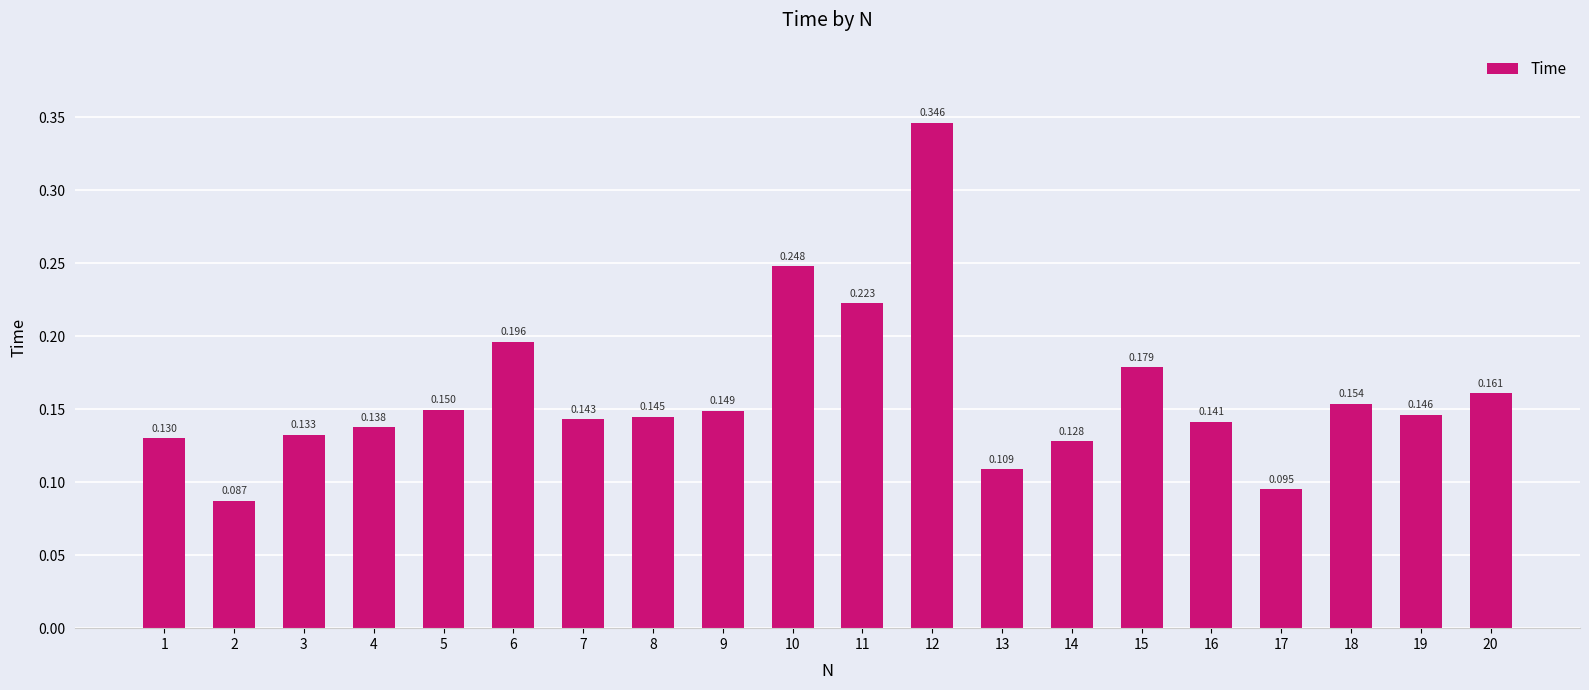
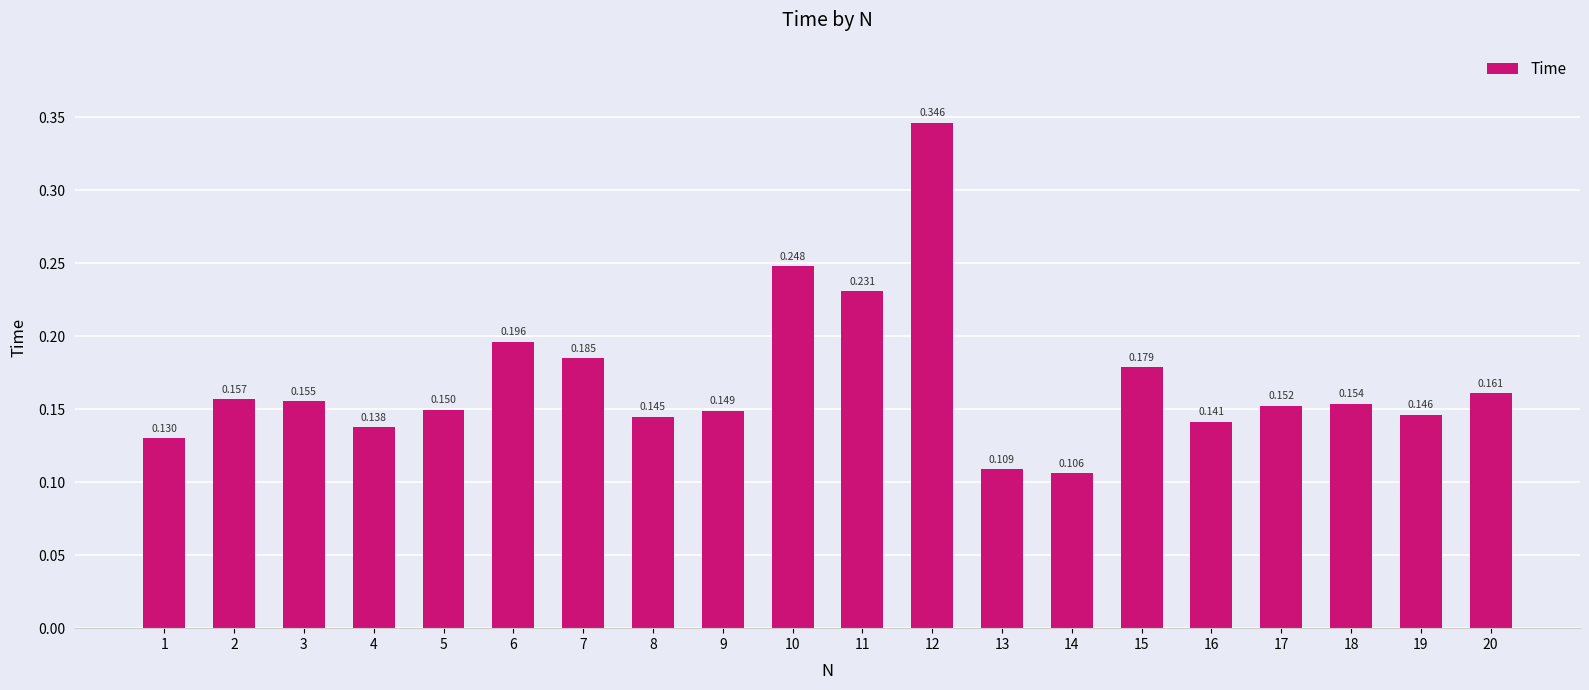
2: 0.087 -> 0.157
3: 0.133 -> 0.155
7: 0.143 -> 0.185
11: 0.223 -> 0.231
14: 0.128 -> 0.106
17: 0.095 -> 0.152
